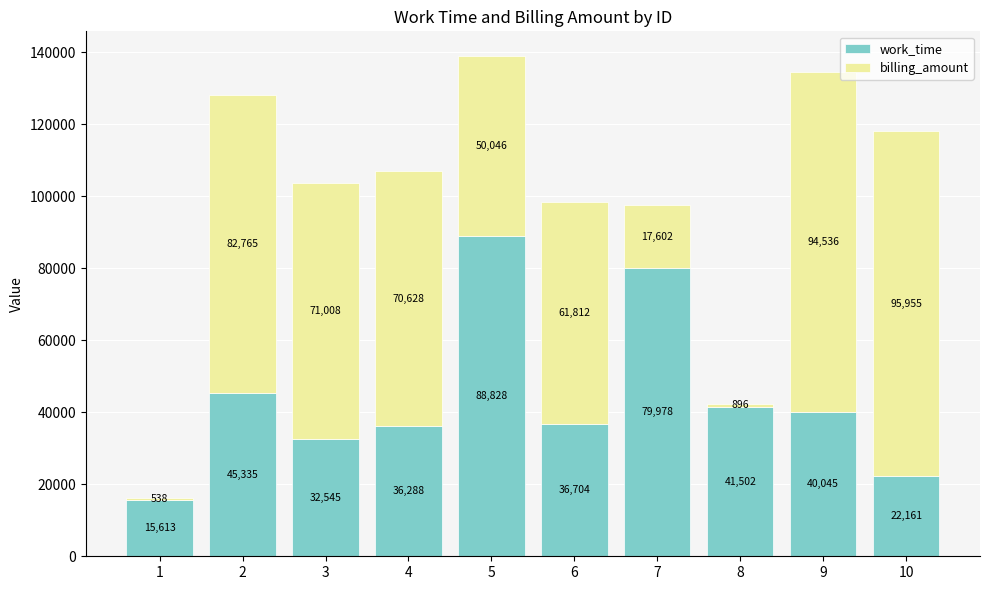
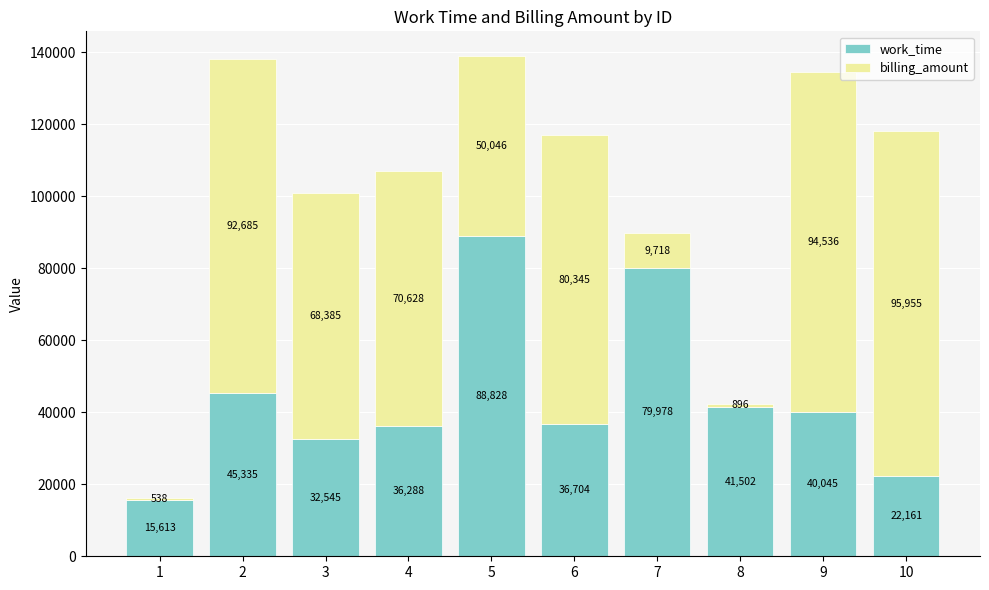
billing_amount, 2: 82,765 -> 92,685
billing_amount, 3: 71,008 -> 68,385
billing_amount, 6: 61,812 -> 80,345
billing_amount, 7: 17,602 -> 9,718
